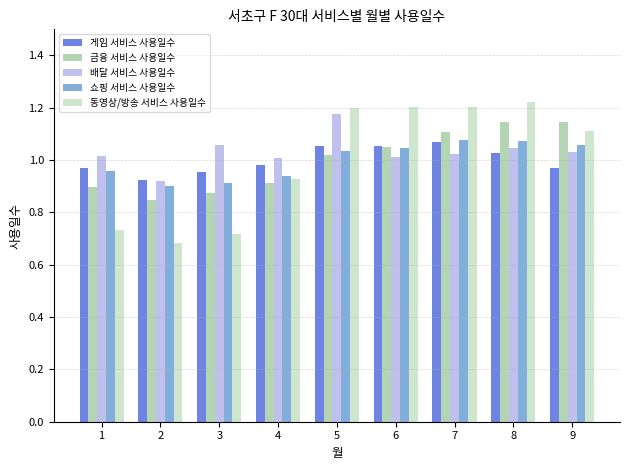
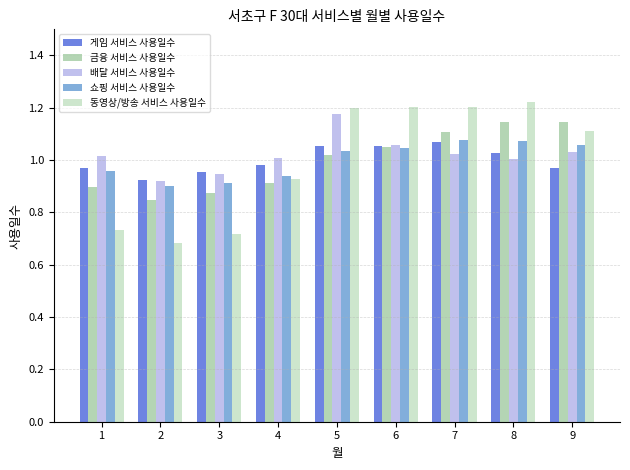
배달 서비스 사용일수, 3: 1.06 -> 0.95
배달 서비스 사용일수, 6: 1.01 -> 1.06
배달 서비스 사용일수, 8: 1.04 -> 1.00
